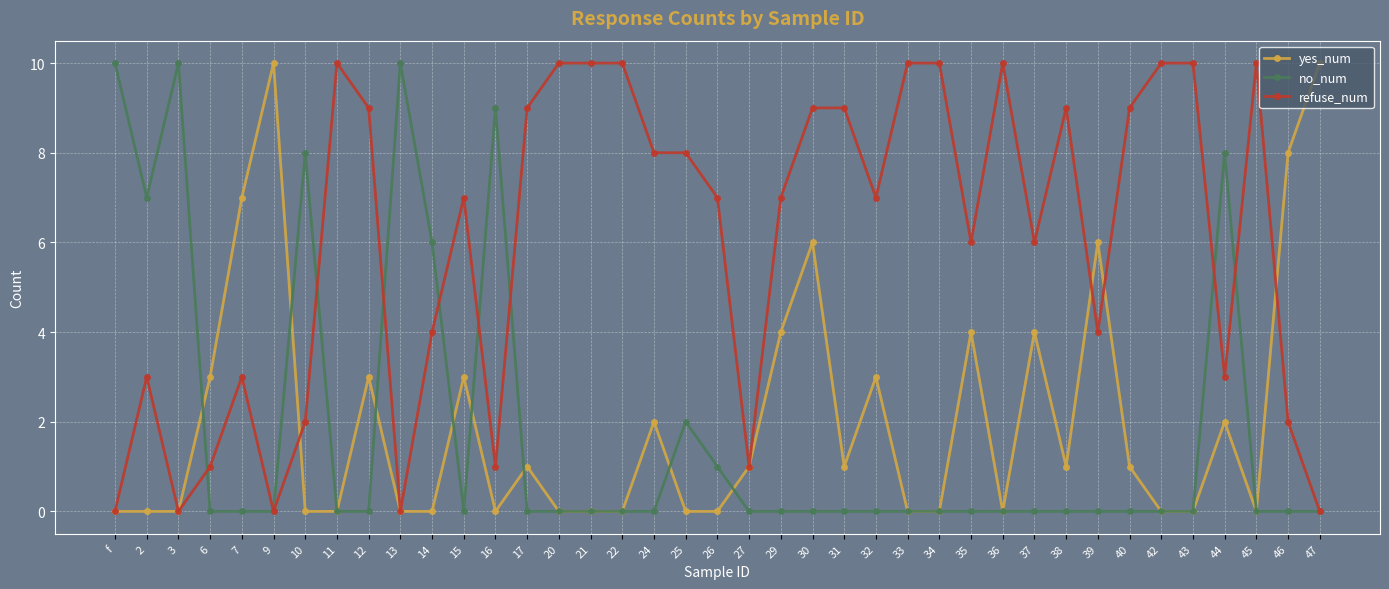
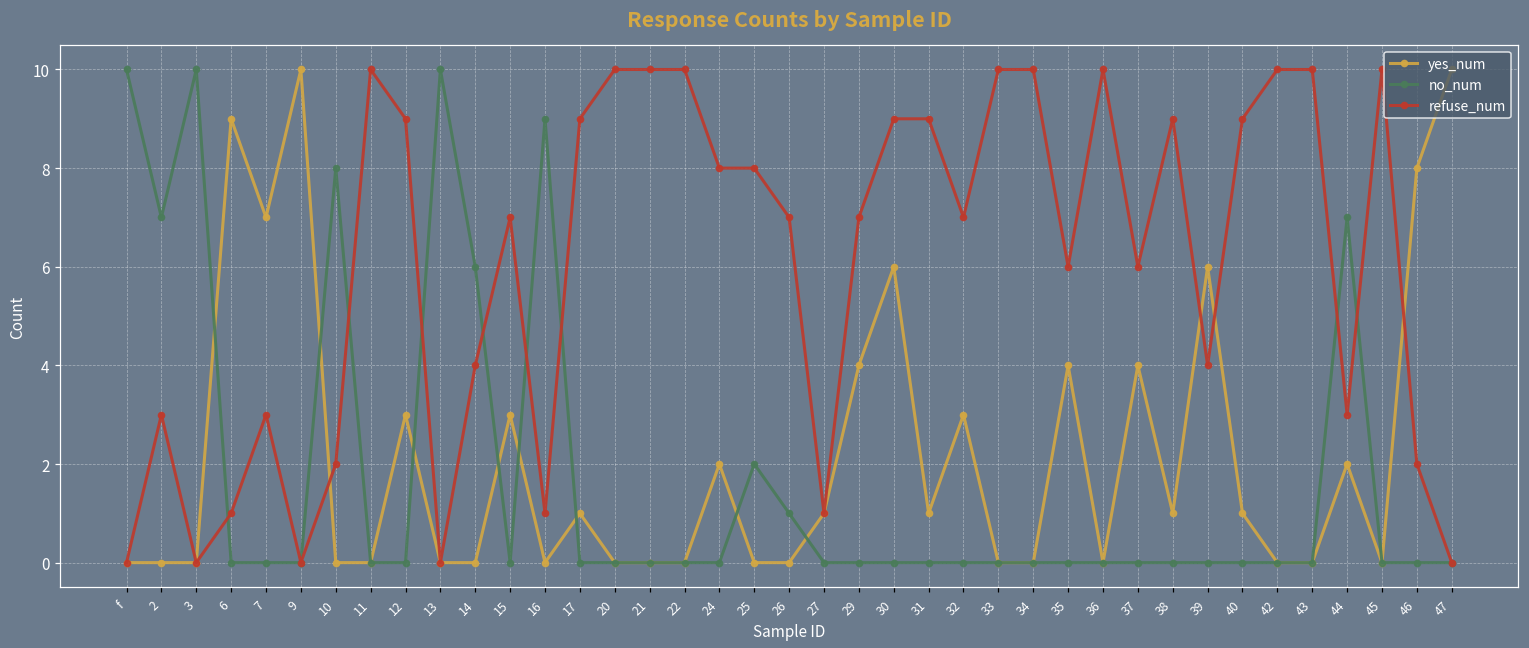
yes_num, 6: 3 -> 9
no_num, 44: 8 -> 7
